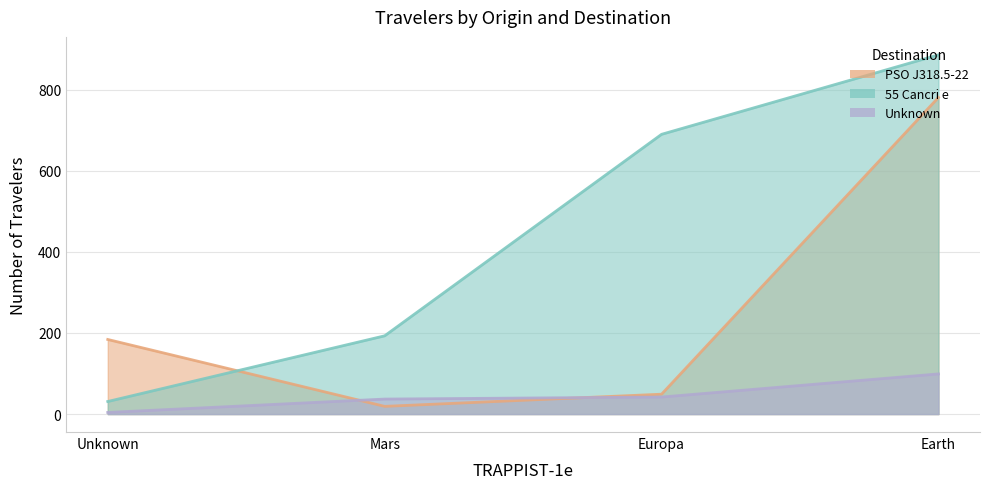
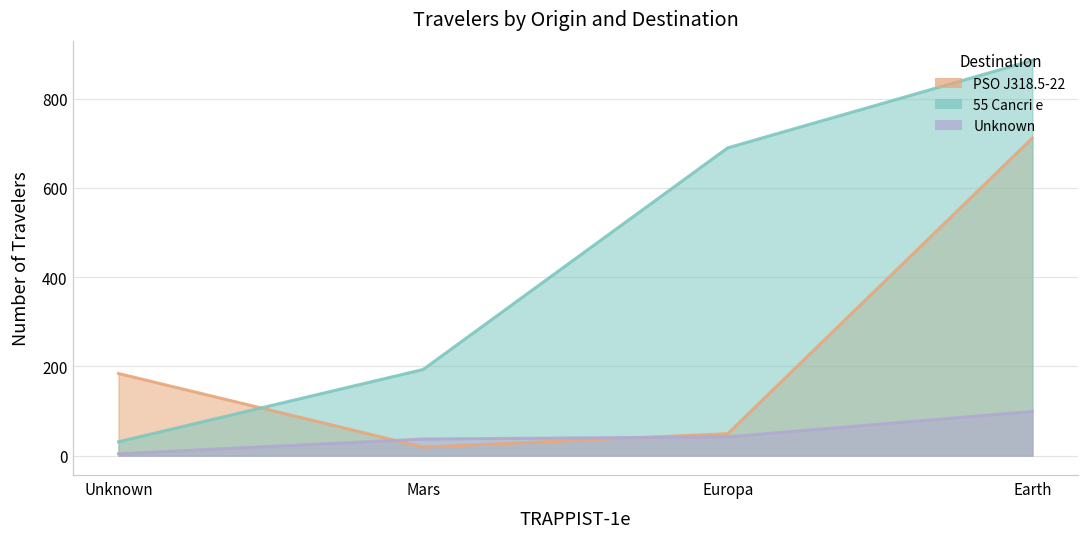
PSO J318.5-22, Earth: 780 -> 710
